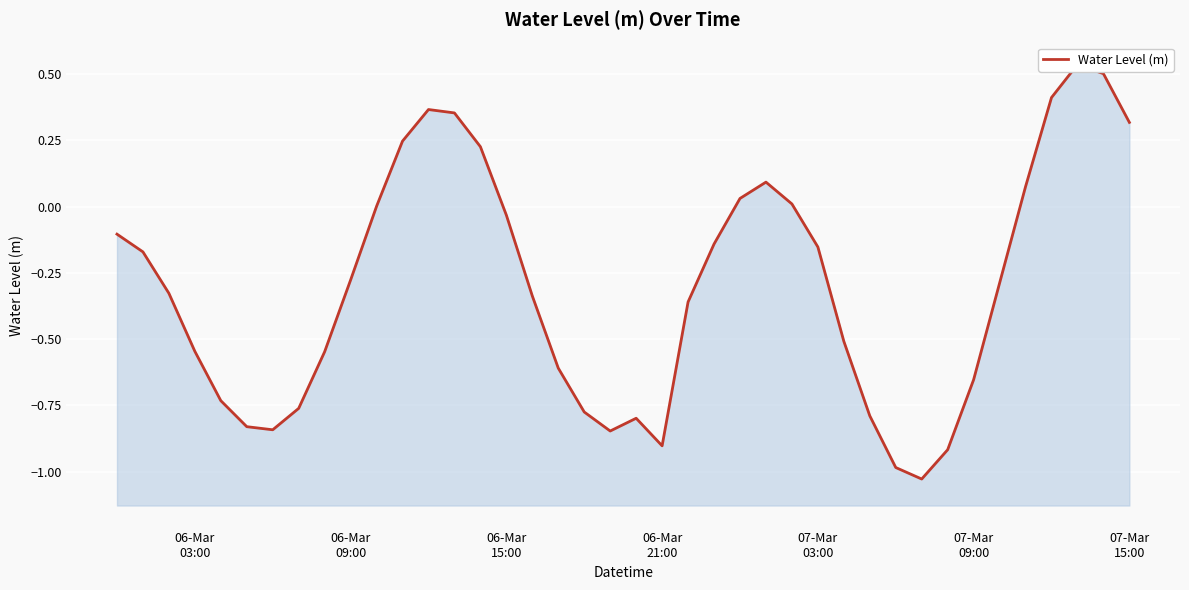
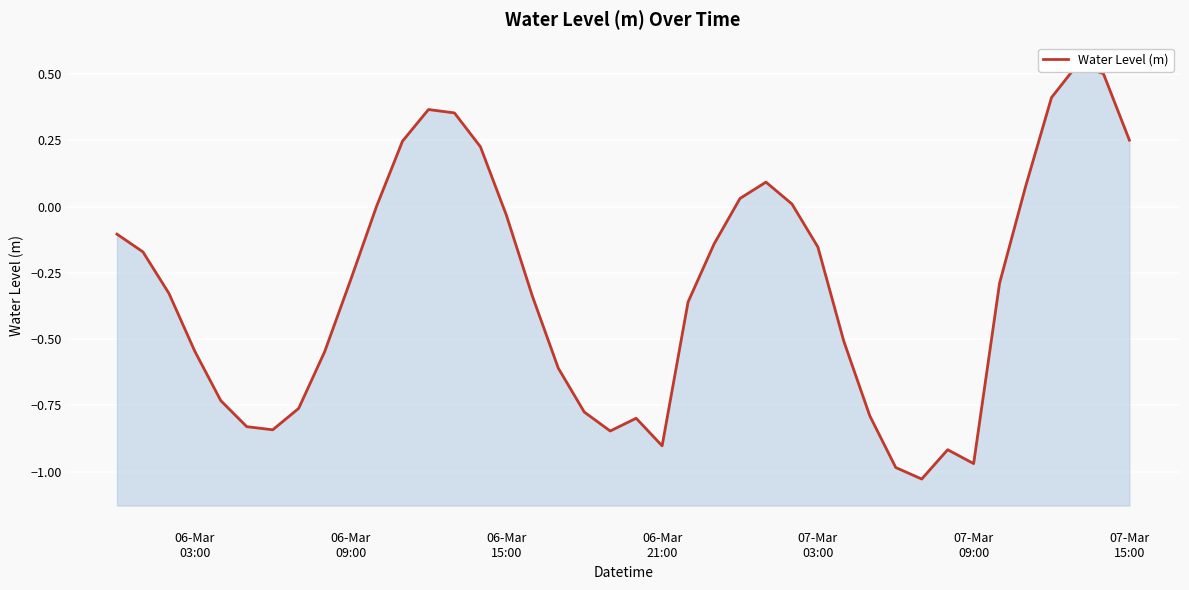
07-Mar 09:00: -0.65 -> -0.97
07-Mar 15:00: 0.32 -> 0.25
